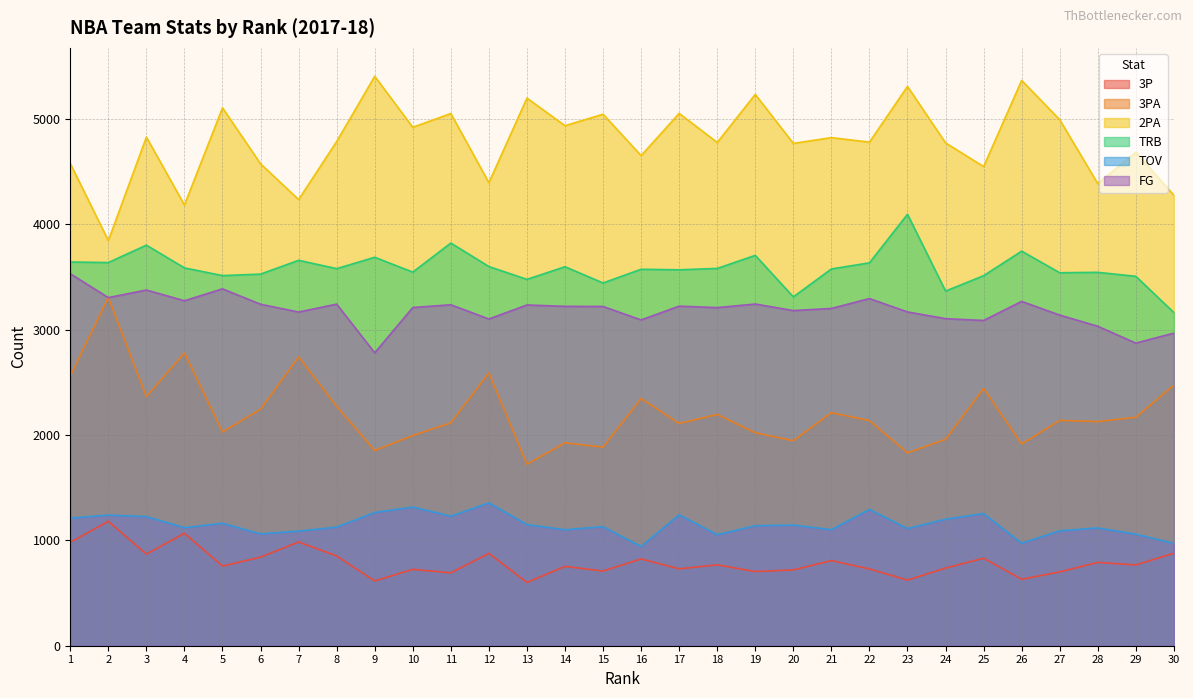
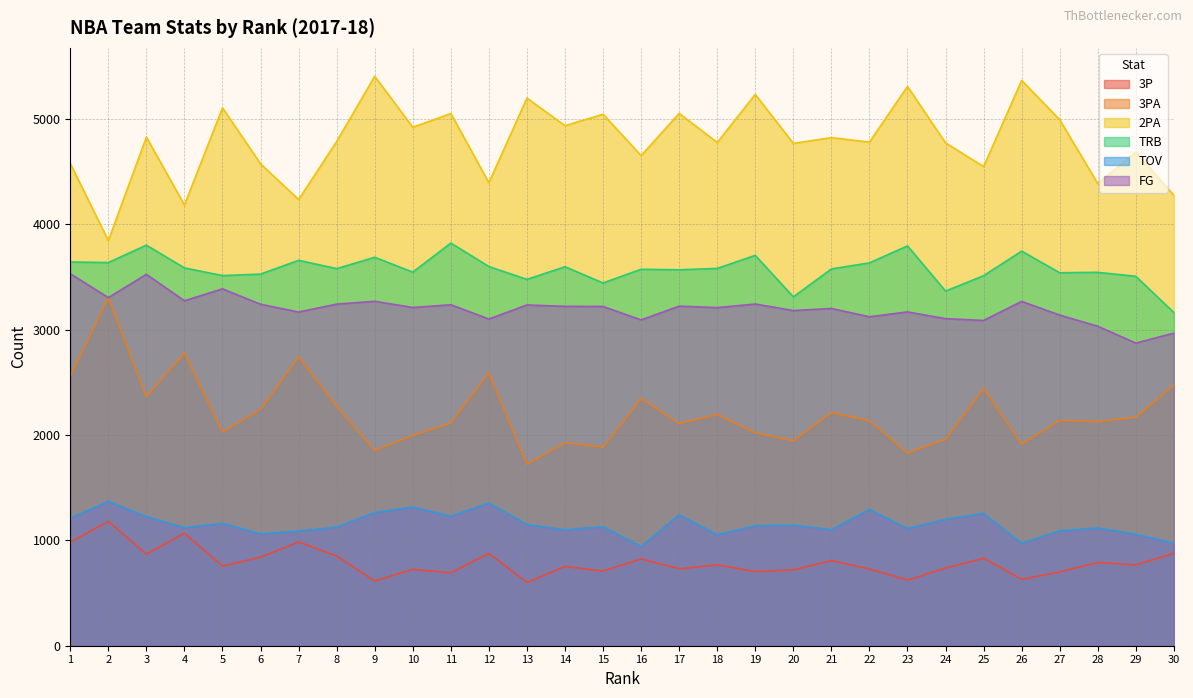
TOV, 2: 1240 -> 1370
FG, 3: 3380 -> 3530
FG, 9: 2780 -> 3270
FG, 22: 3300 -> 3120
TRB, 23: 4100 -> 3800
